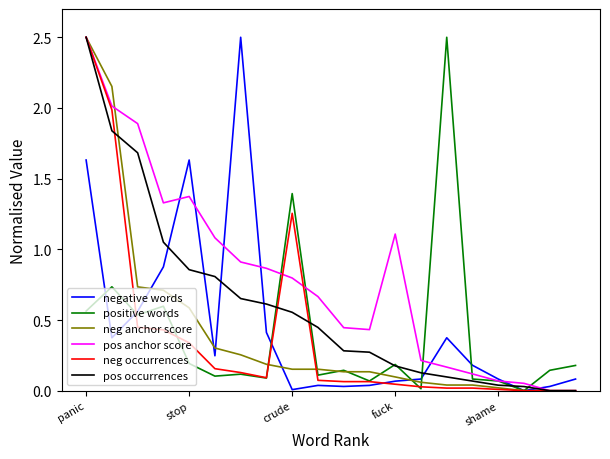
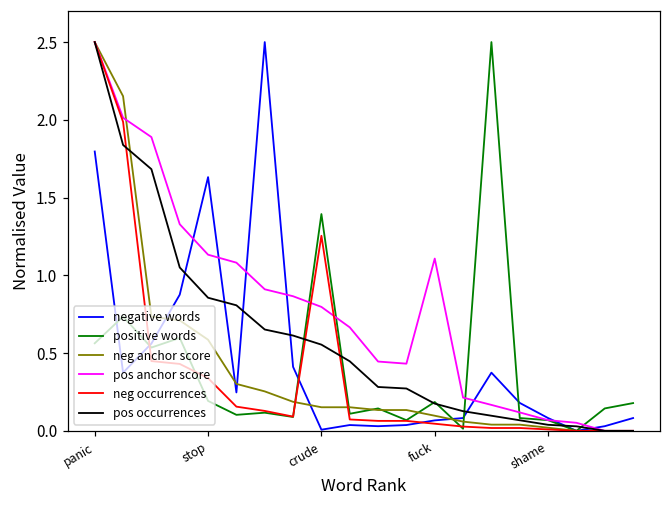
negative words, panic: 1.63 -> 1.80
pos anchor score, stop: 1.37 -> 1.13
